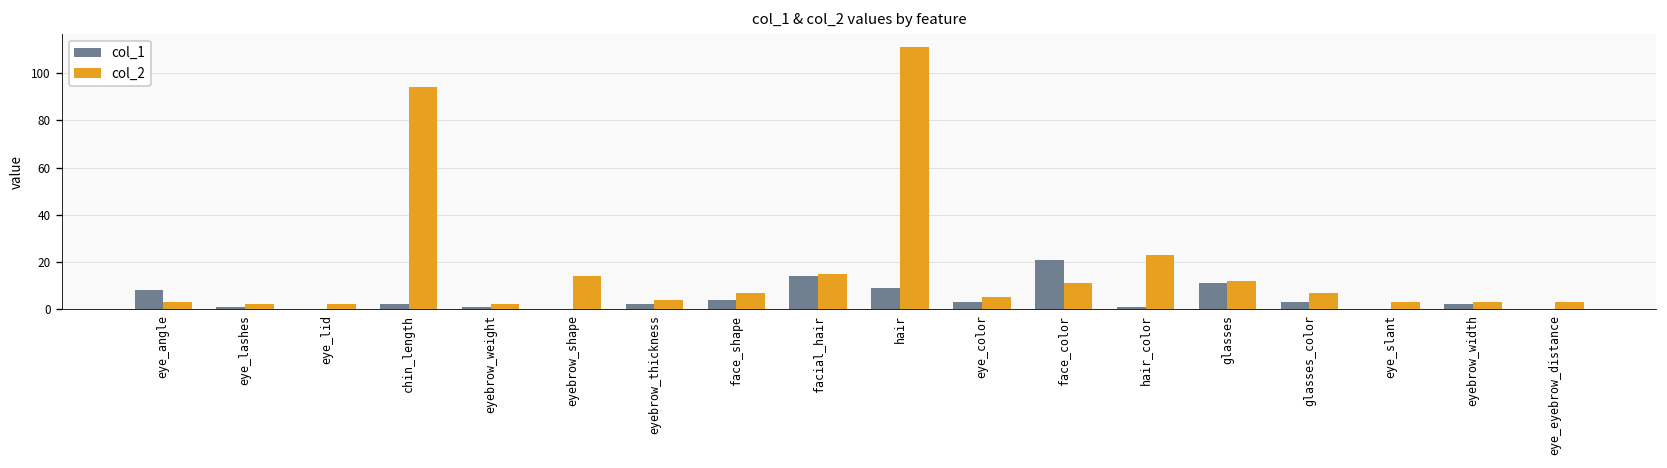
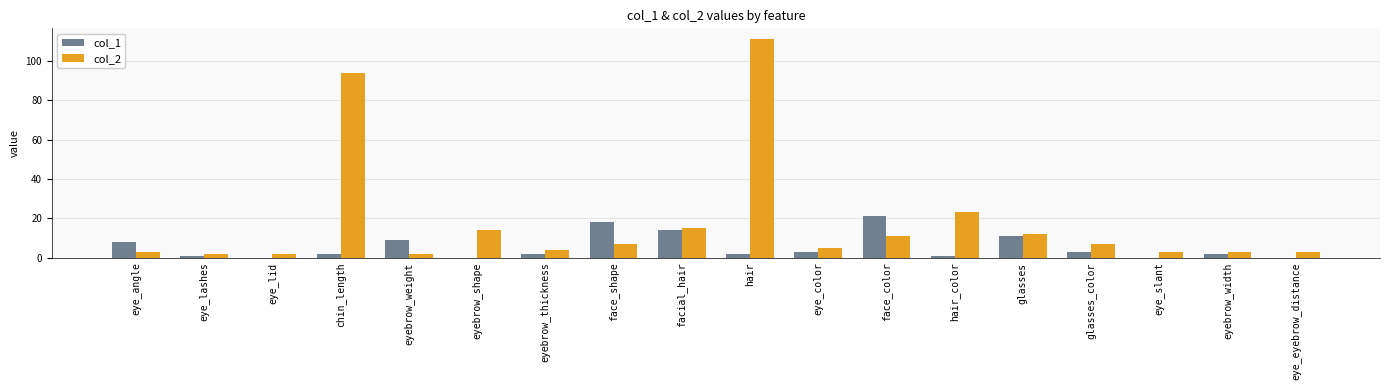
col_1, eyebrow_weight: 1 -> 9
col_1, face_shape: 4 -> 18
col_1, hair: 9 -> 2
